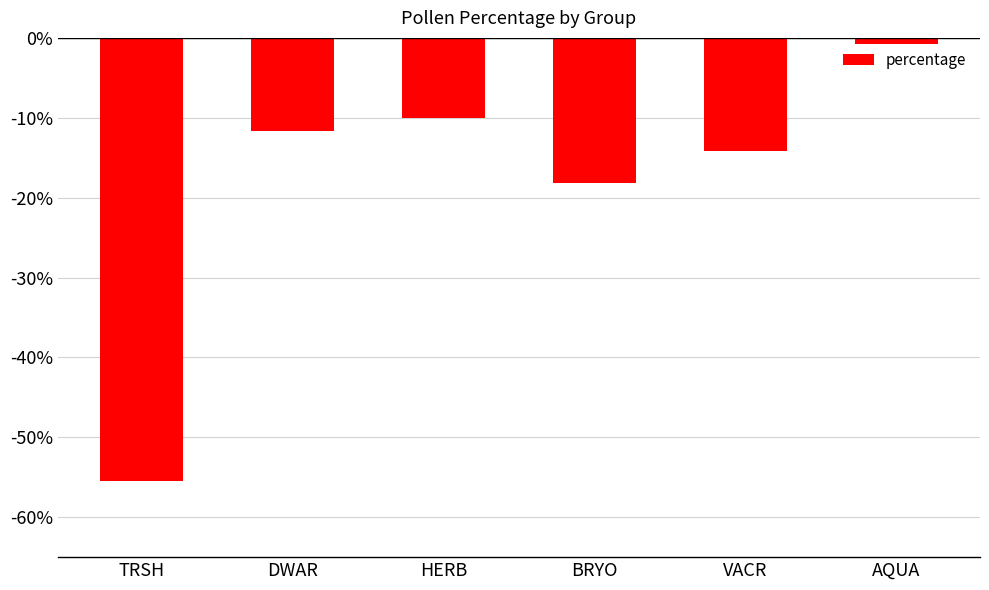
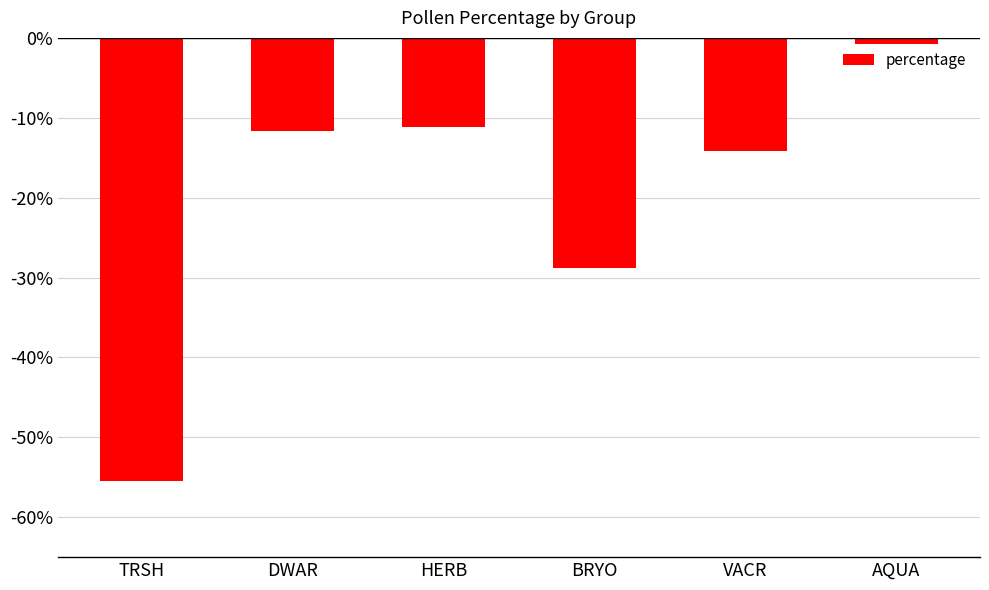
HERB: -10% -> -11%
BRYO: -18% -> -29%
